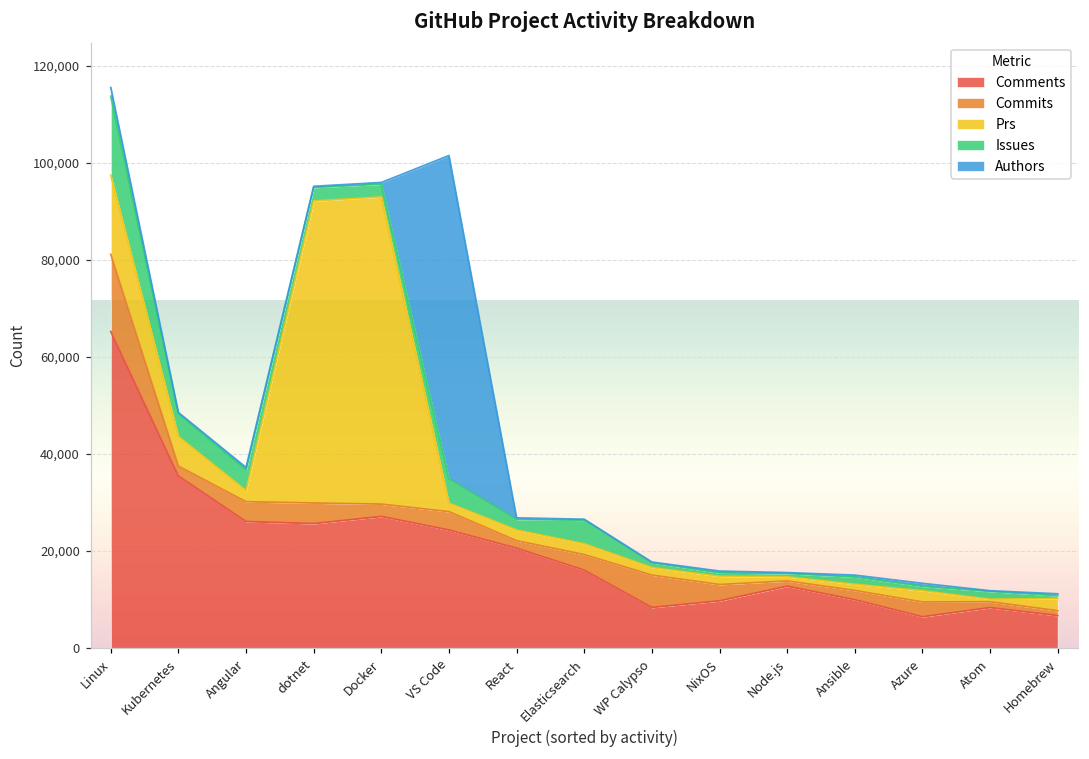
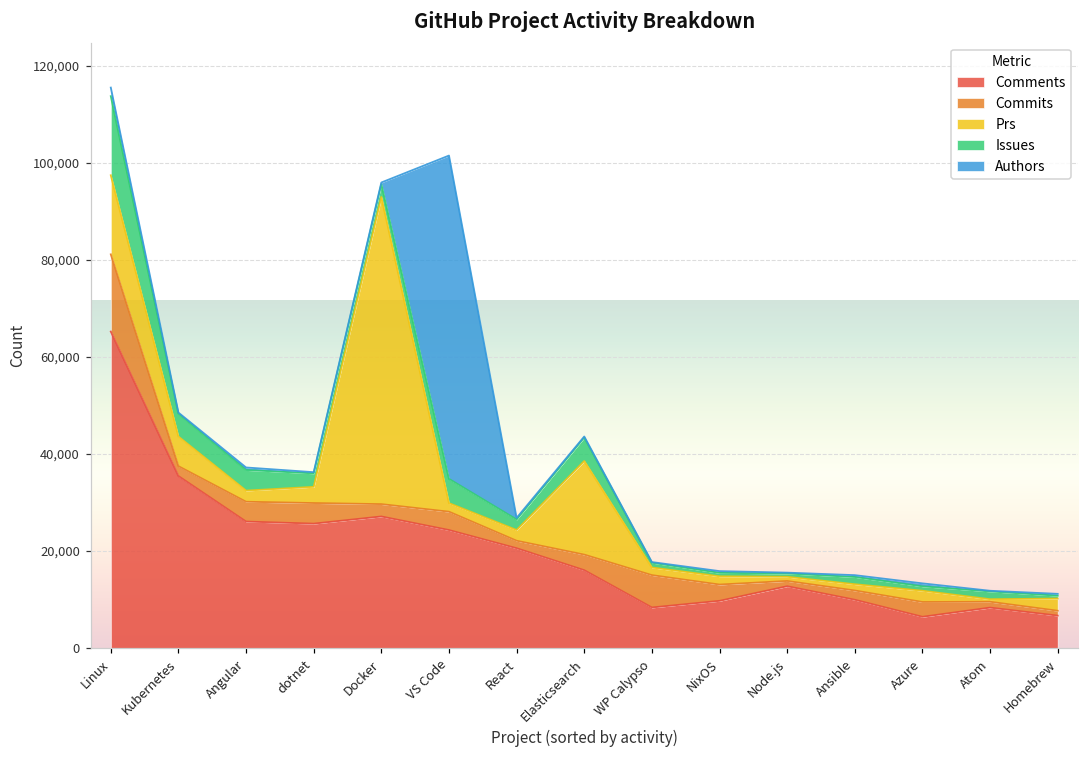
Prs, dotnet: 62,000 -> 3,000
Prs, Elasticsearch: 2,000 -> 19,000
